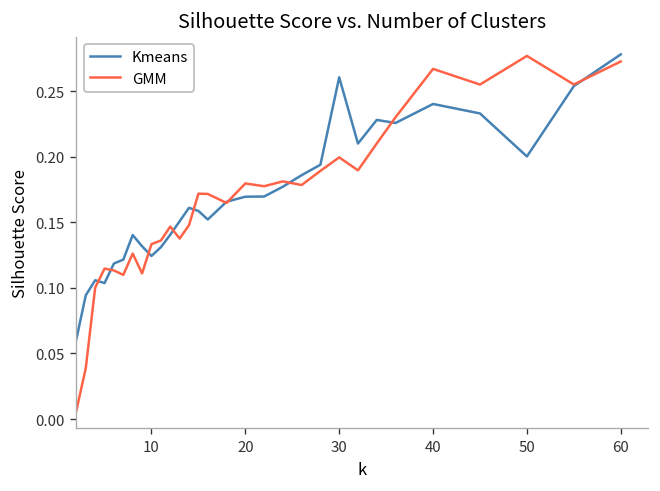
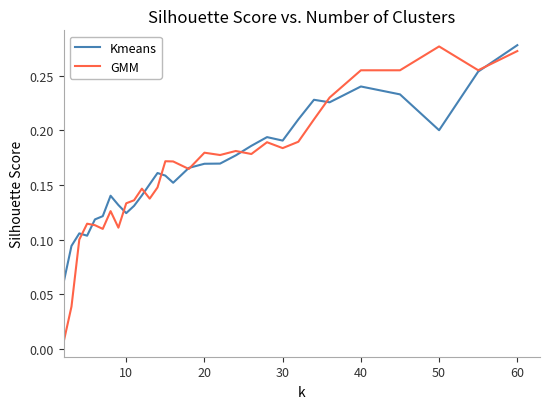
Kmeans, 30: 0.260 -> 0.191
GMM, 30: 0.199 -> 0.184
GMM, 40: 0.267 -> 0.255
